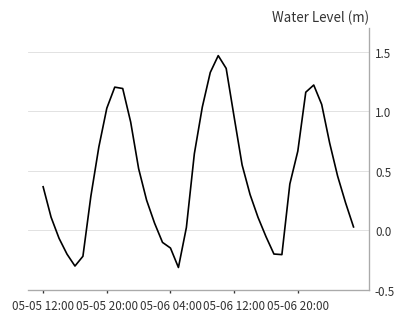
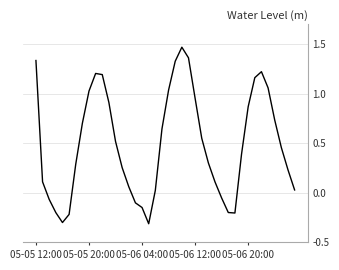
05-05 12:00: 0.4 -> 1.3
05-06 20:00: 0.7 -> 0.9
